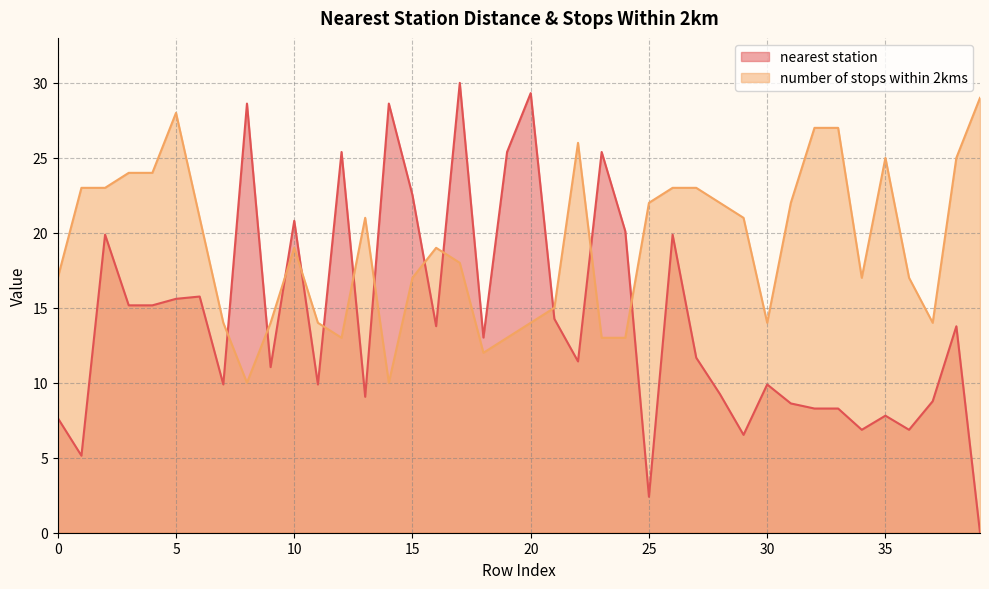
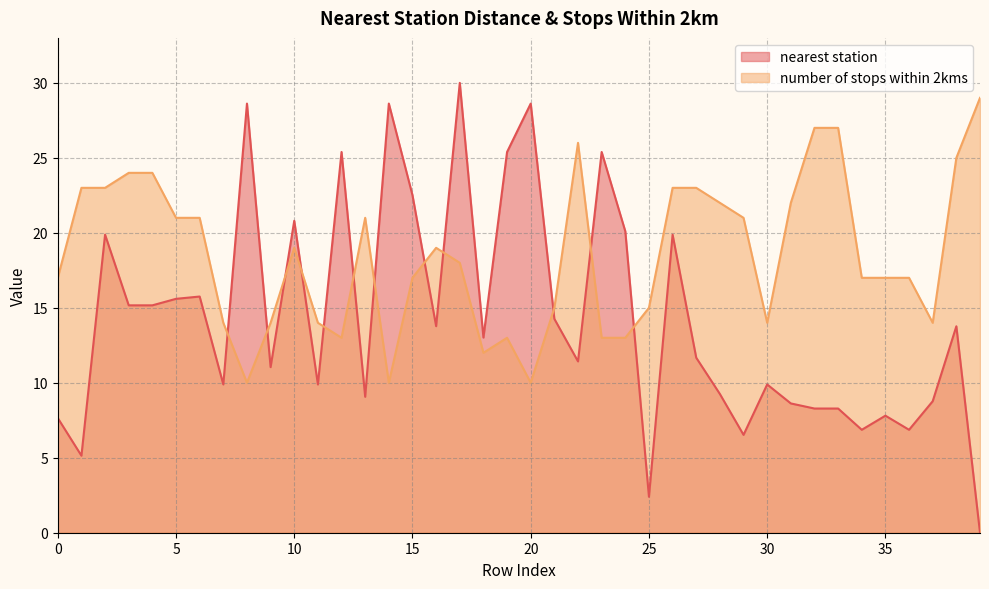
number of stops within 2kms, 5: 28 -> 21
nearest station, 20: 29.3 -> 28.6
number of stops within 2kms, 20: 14 -> 10
number of stops within 2kms, 25: 22 -> 15
number of stops within 2kms, 35: 25 -> 17
